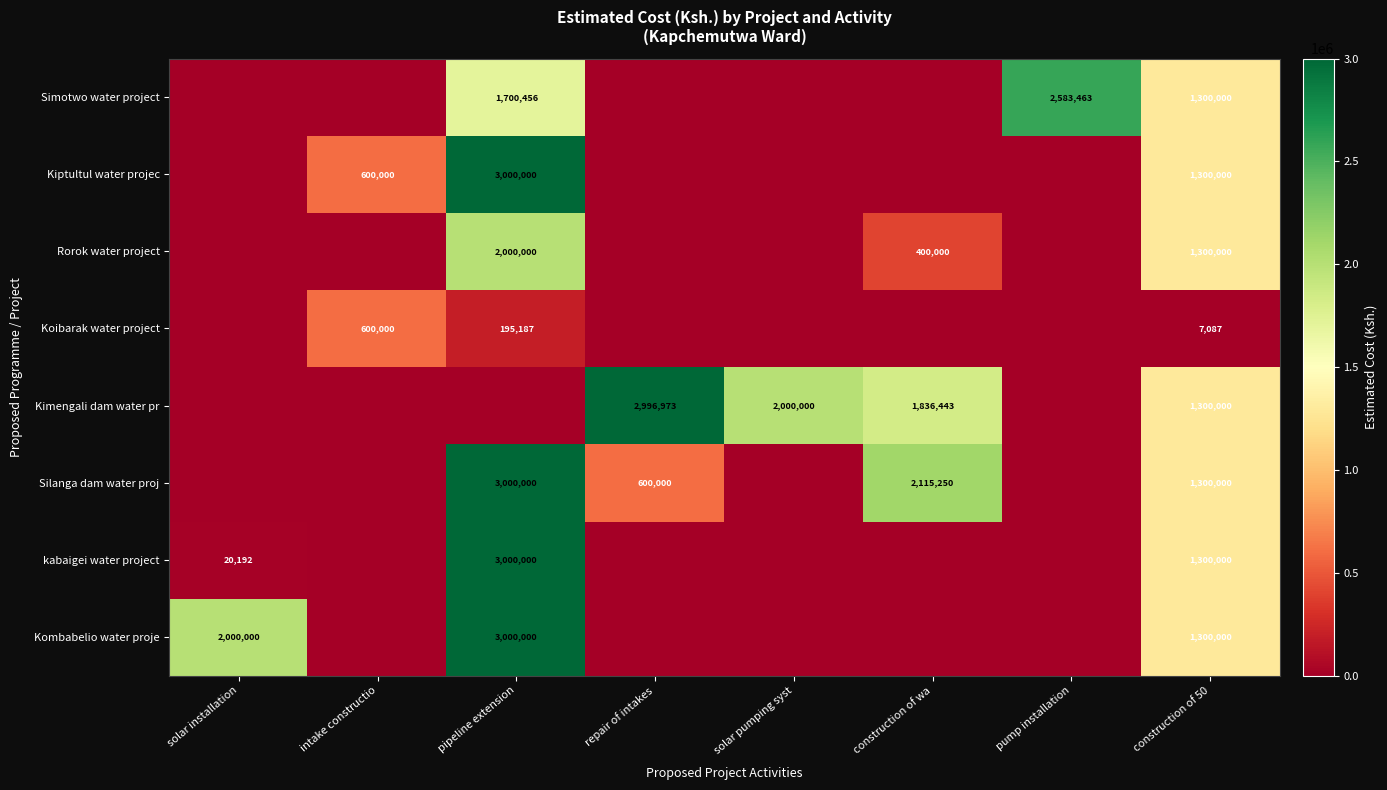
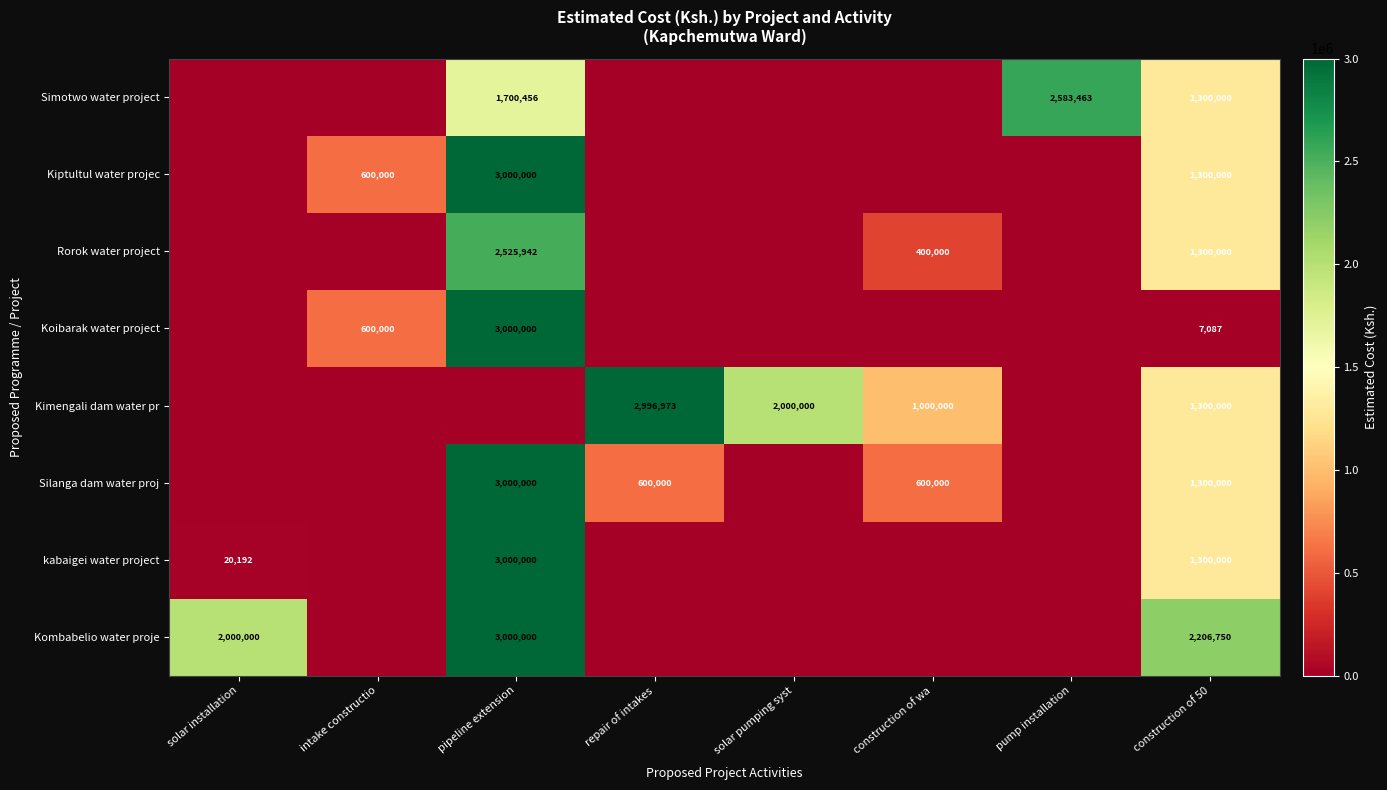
Rorok water project, pipeline extension: 2,000,000 -> 2,525,942
Koibarak water project, pipeline extension: 195,187 -> 3,000,000
Kimengali dam water pr, construction of wa: 1,836,443 -> 1,000,000
Silanga dam water proj, construction of wa: 2,115,250 -> 600,000
Kombabelio water proje, construction of 50: 1,300,000 -> 2,206,750
